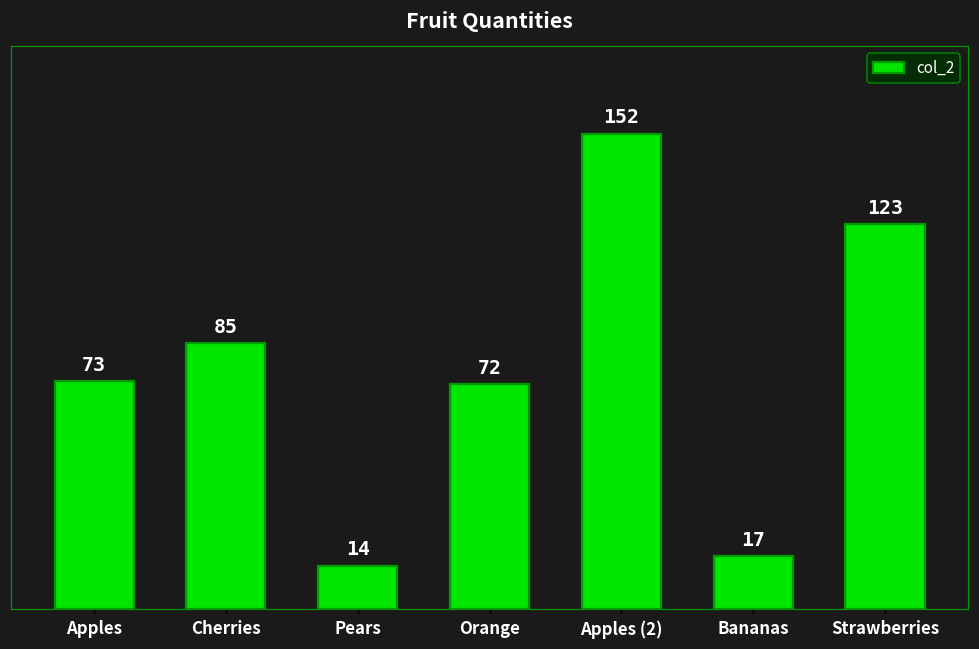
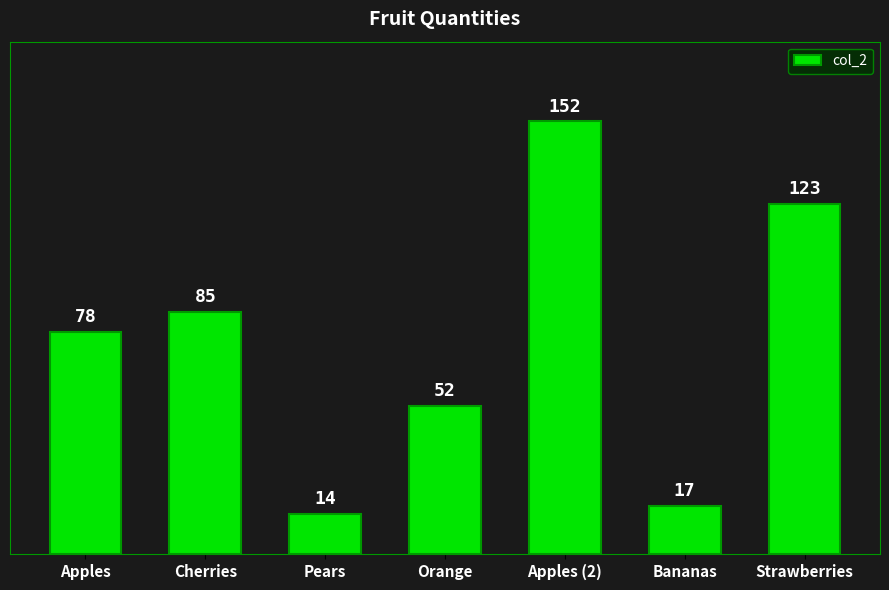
Apples: 73 -> 78
Orange: 72 -> 52
